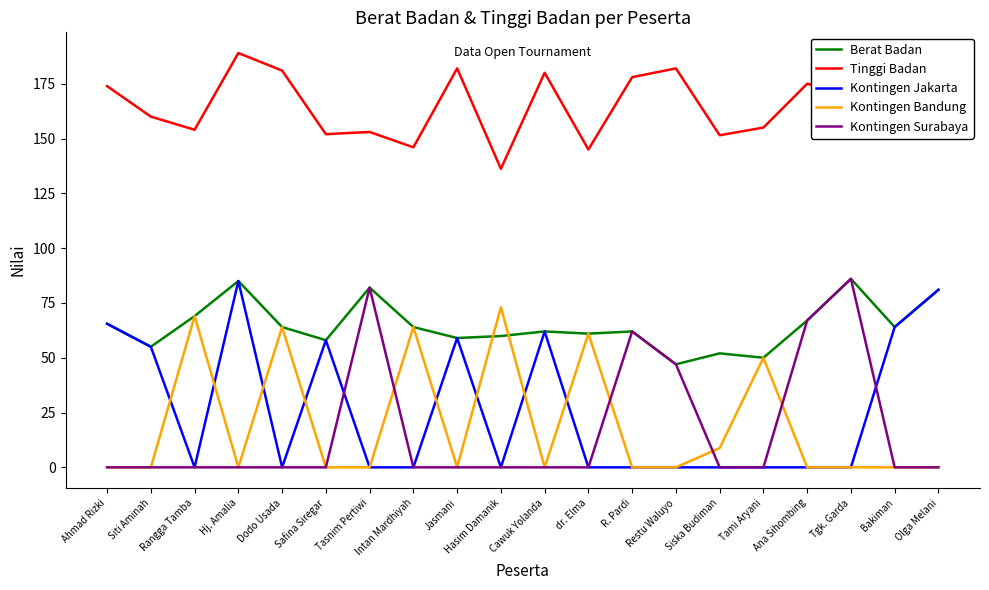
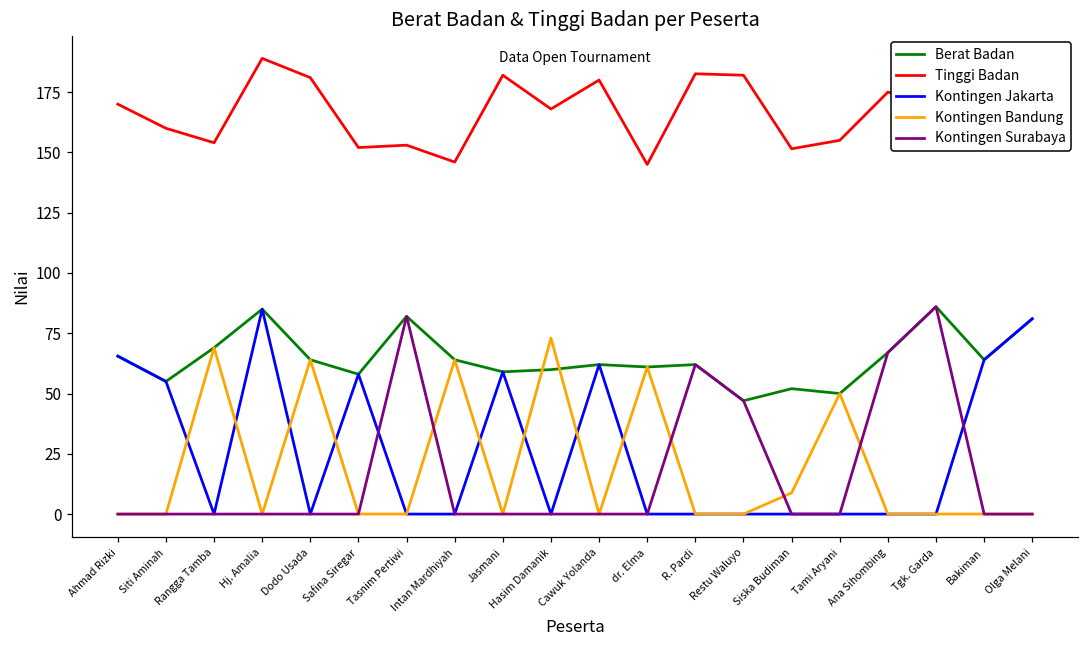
Tinggi Badan, Ahmad Rizki: 174 -> 170
Tinggi Badan, Hasim Damanik: 136 -> 168
Tinggi Badan, R. Pardi: 178 -> 183
